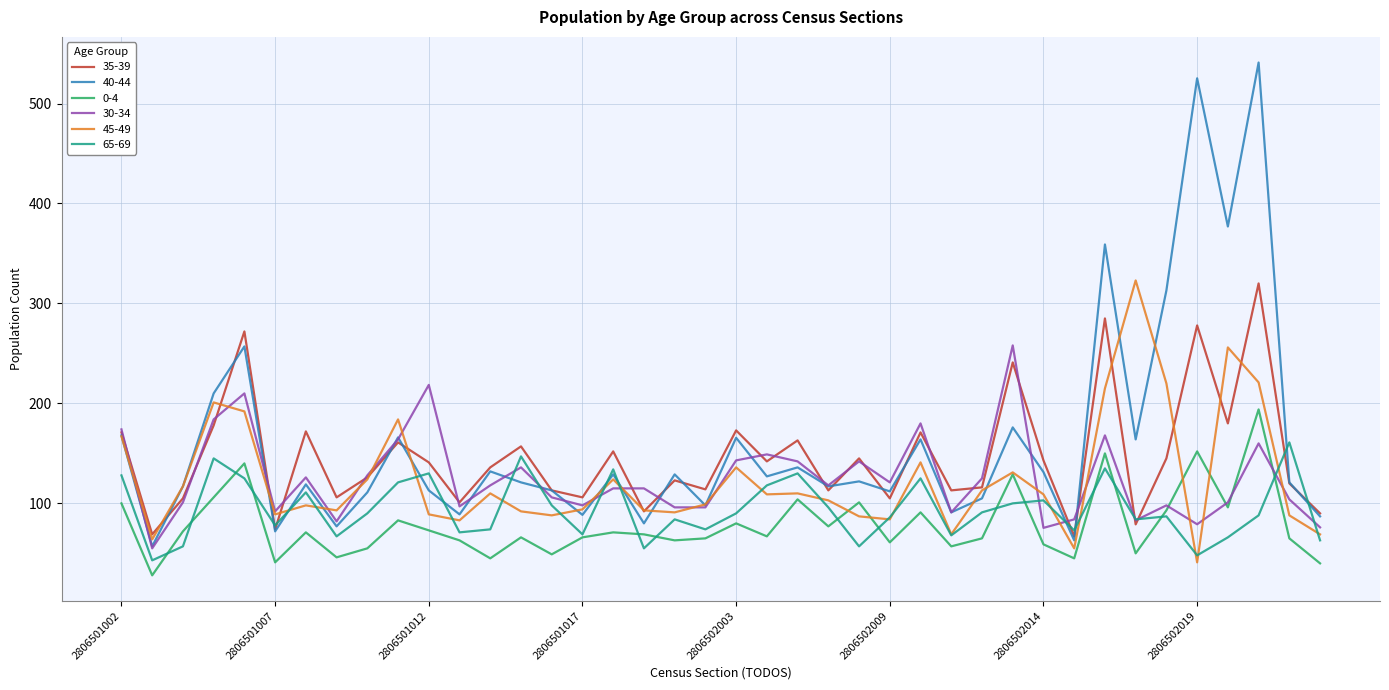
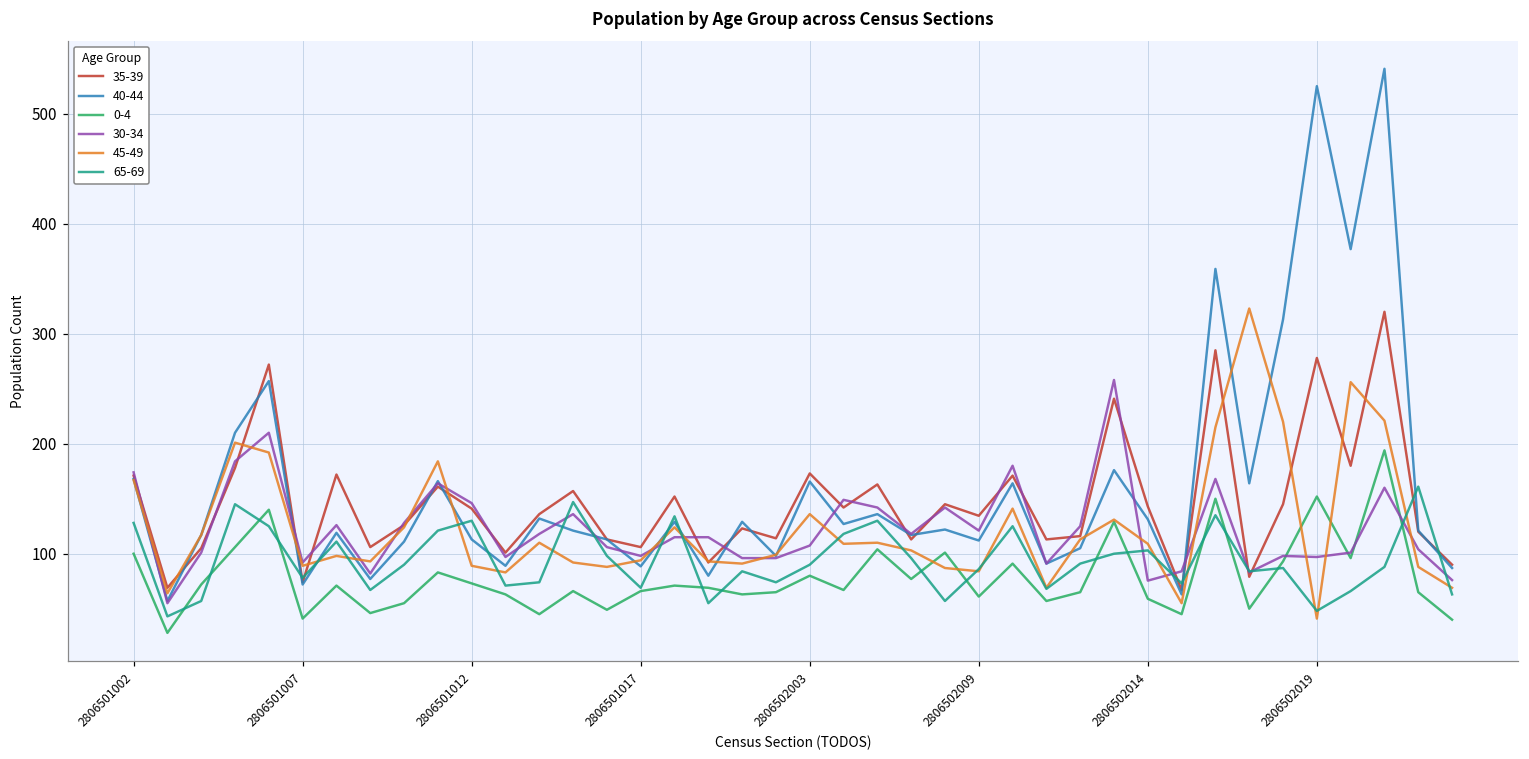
30-34, 2806501012: 220 -> 150
30-34, 2806502003: 140 -> 110
35-39, 2806502009: 110 -> 130
30-34, 2806502019: 80 -> 100
